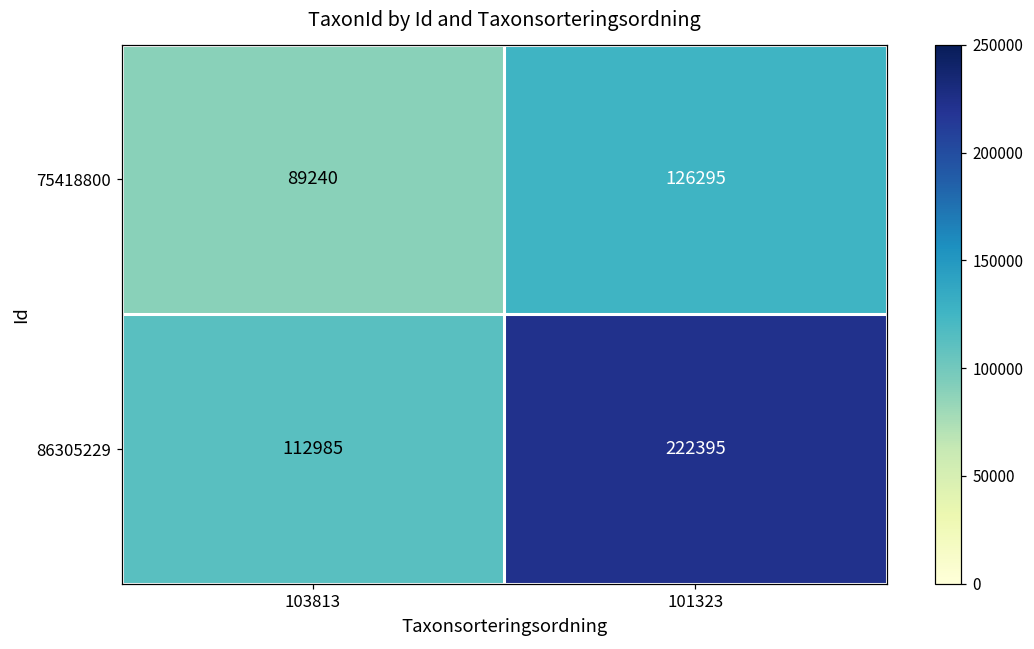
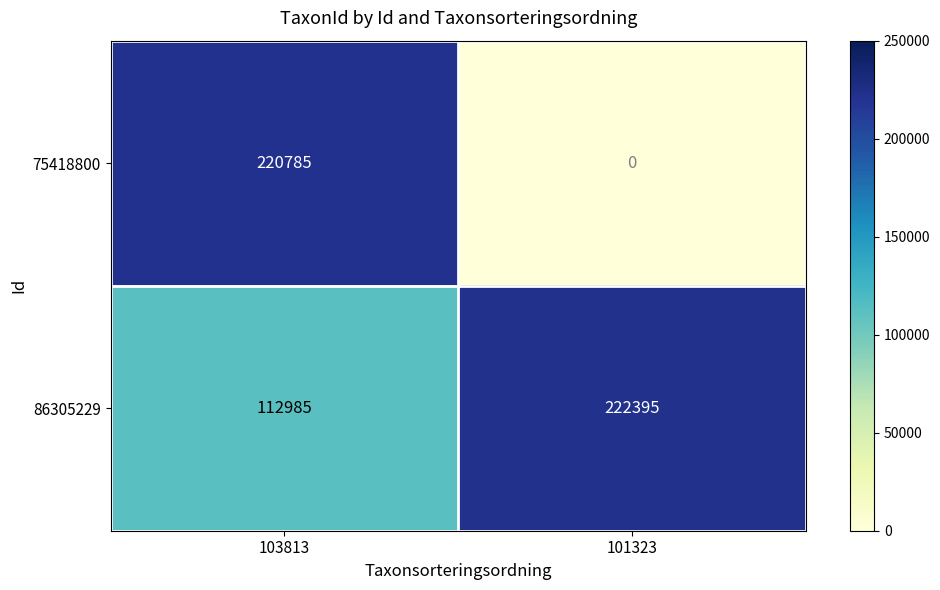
75418800, 103813: 89240 -> 220785
75418800, 101323: 126295 -> 0
